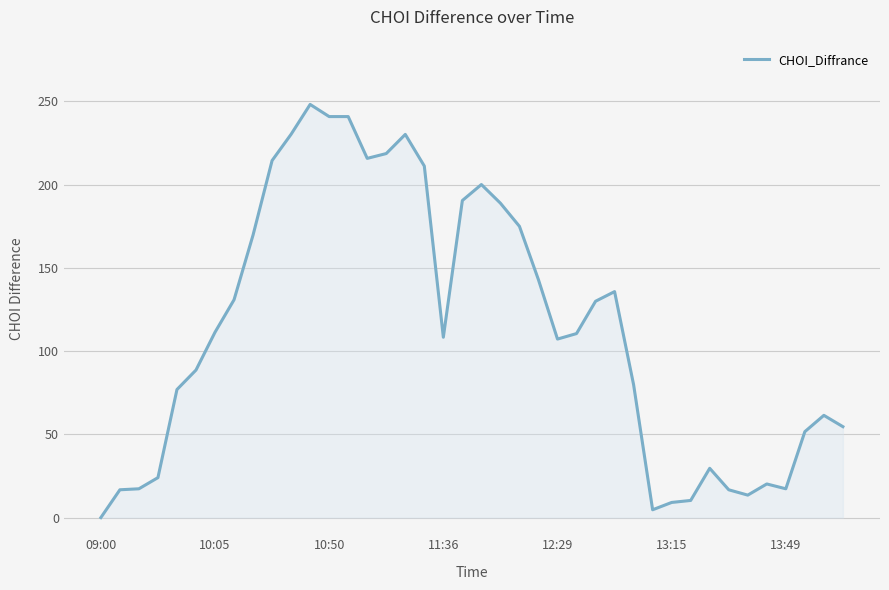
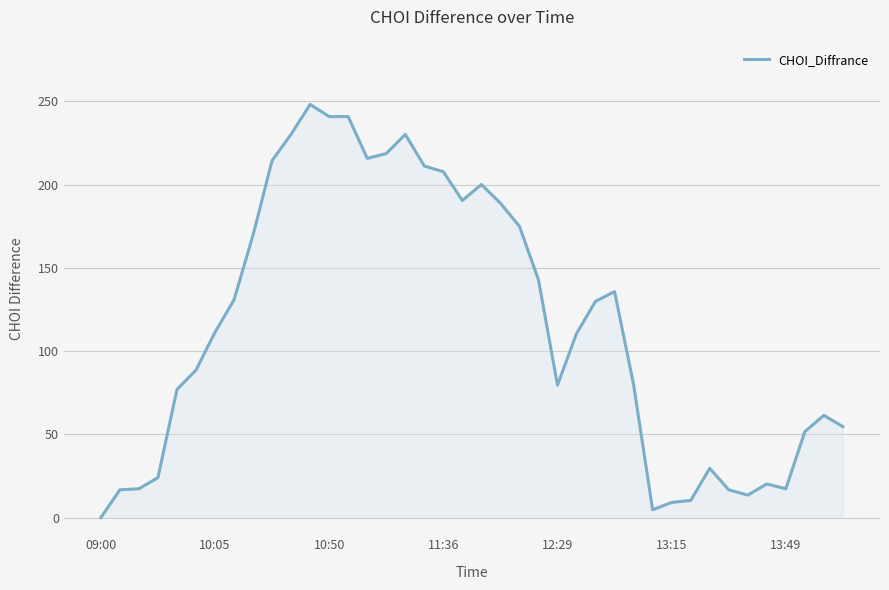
11:36: 108 -> 208
12:29: 107 -> 80
